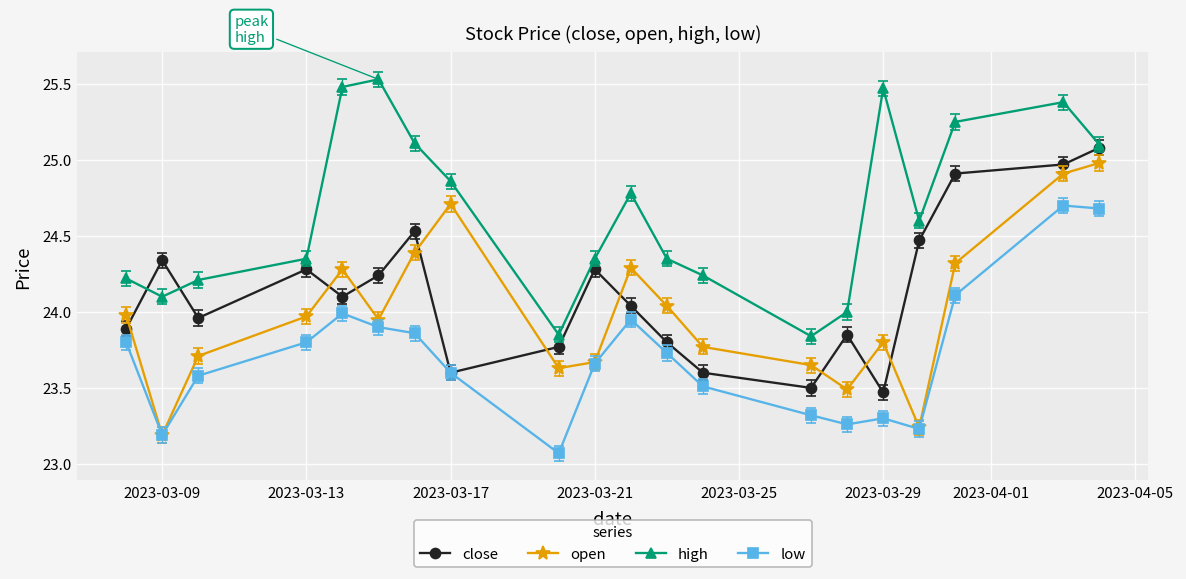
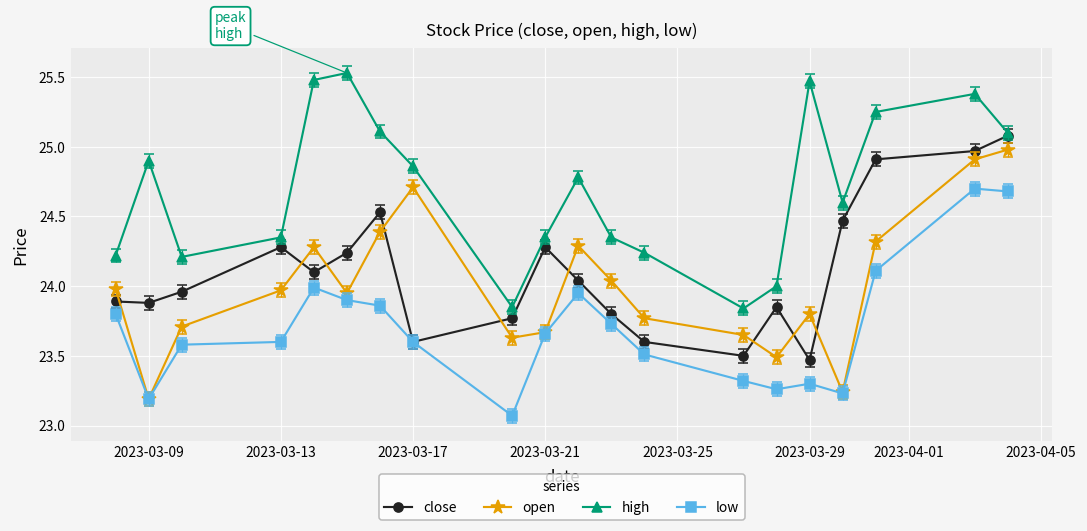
close, 2023-03-09: 24.34 -> 23.88
high, 2023-03-09: 24.1 -> 24.9
low, 2023-03-13: 23.8 -> 23.6
